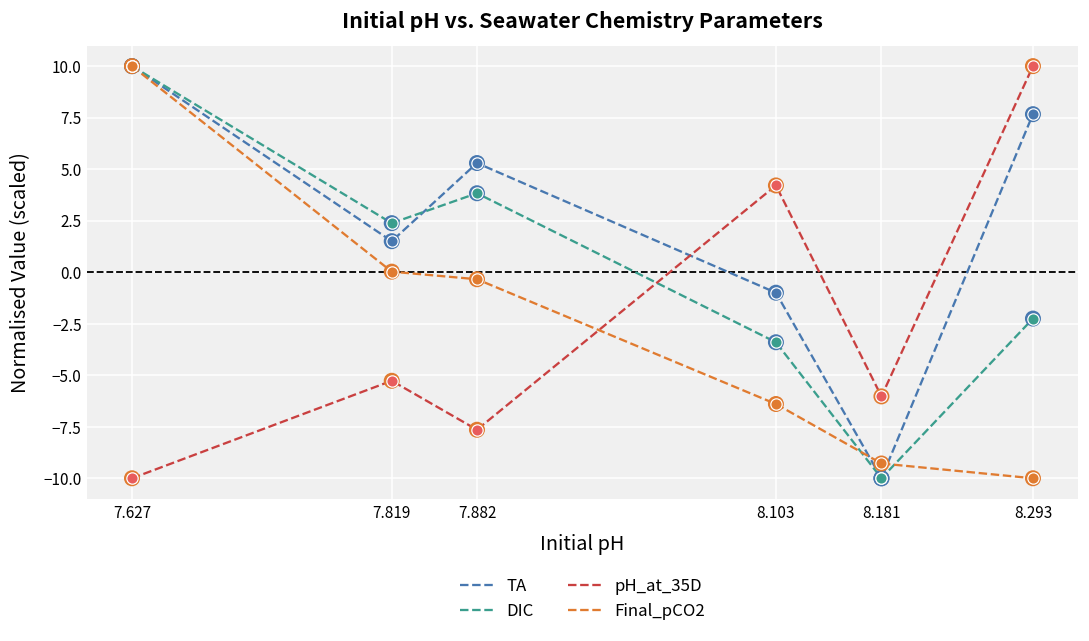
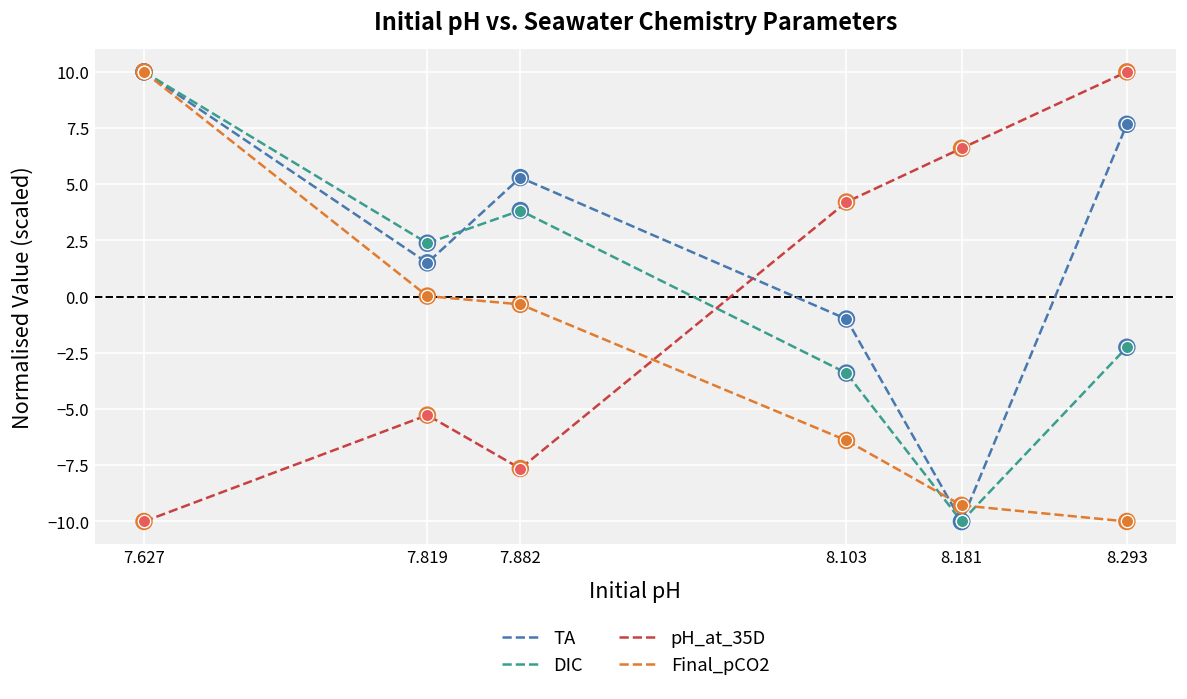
pH_at_35D, 8.181: -6.0 -> 6.6
